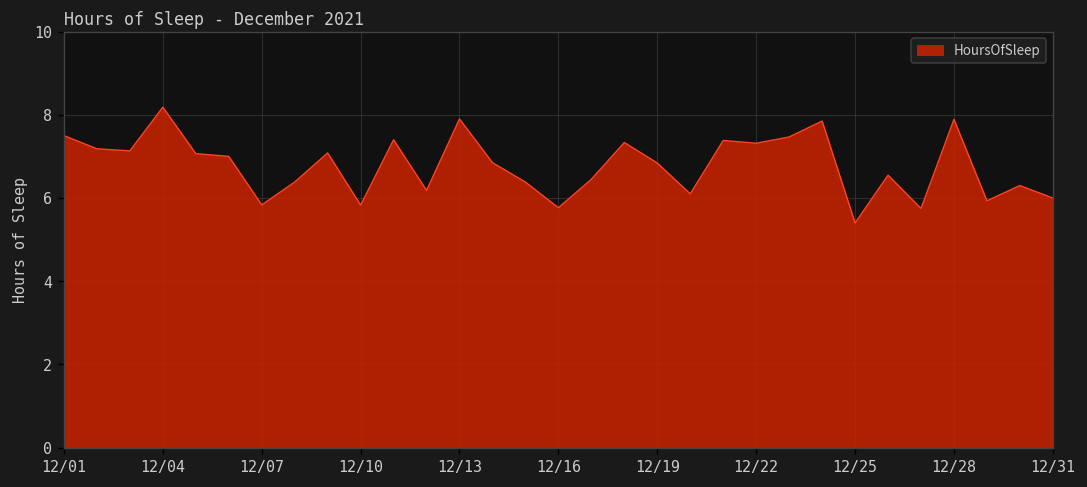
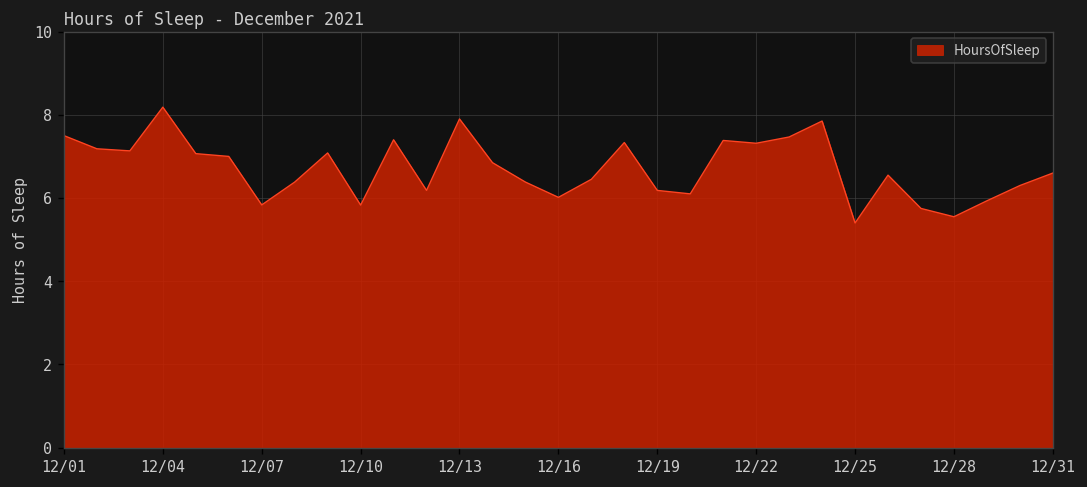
12/16: 5.8 -> 6.0
12/19: 6.8 -> 6.2
12/28: 7.9 -> 5.6
12/31: 6.0 -> 6.6
